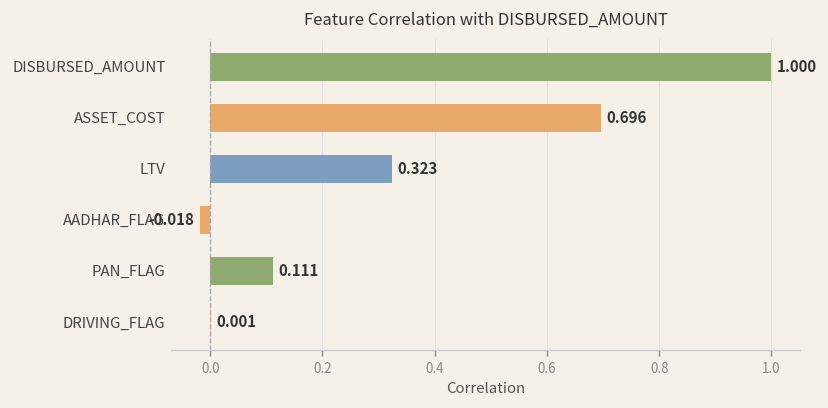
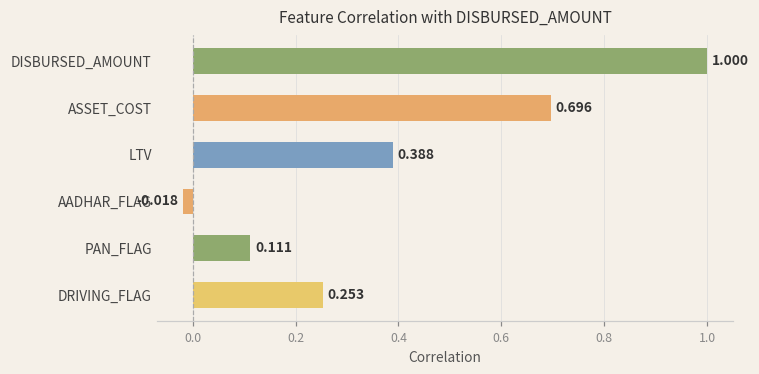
LTV: 0.323 -> 0.388
DRIVING_FLAG: 0.001 -> 0.253
